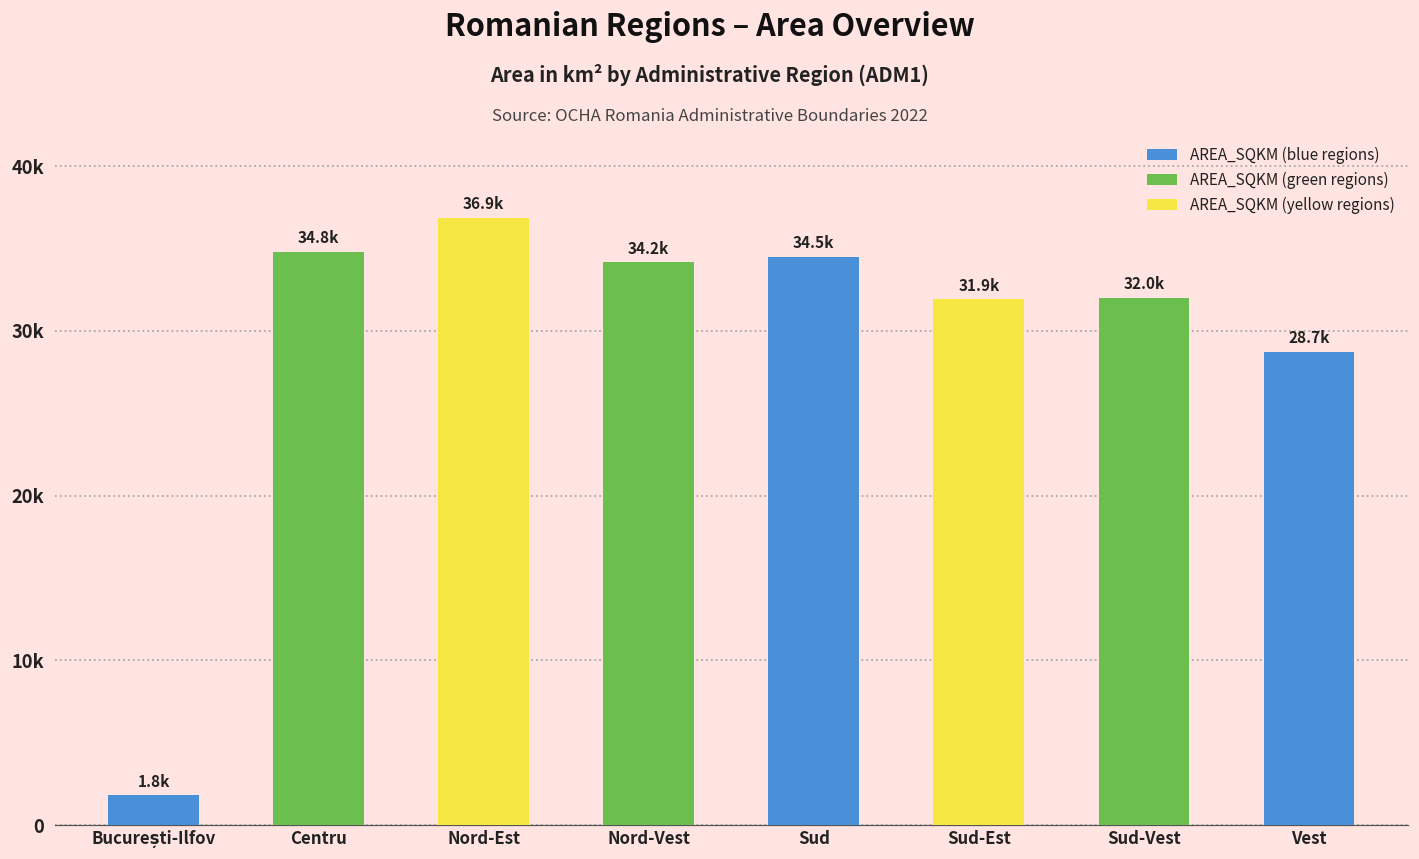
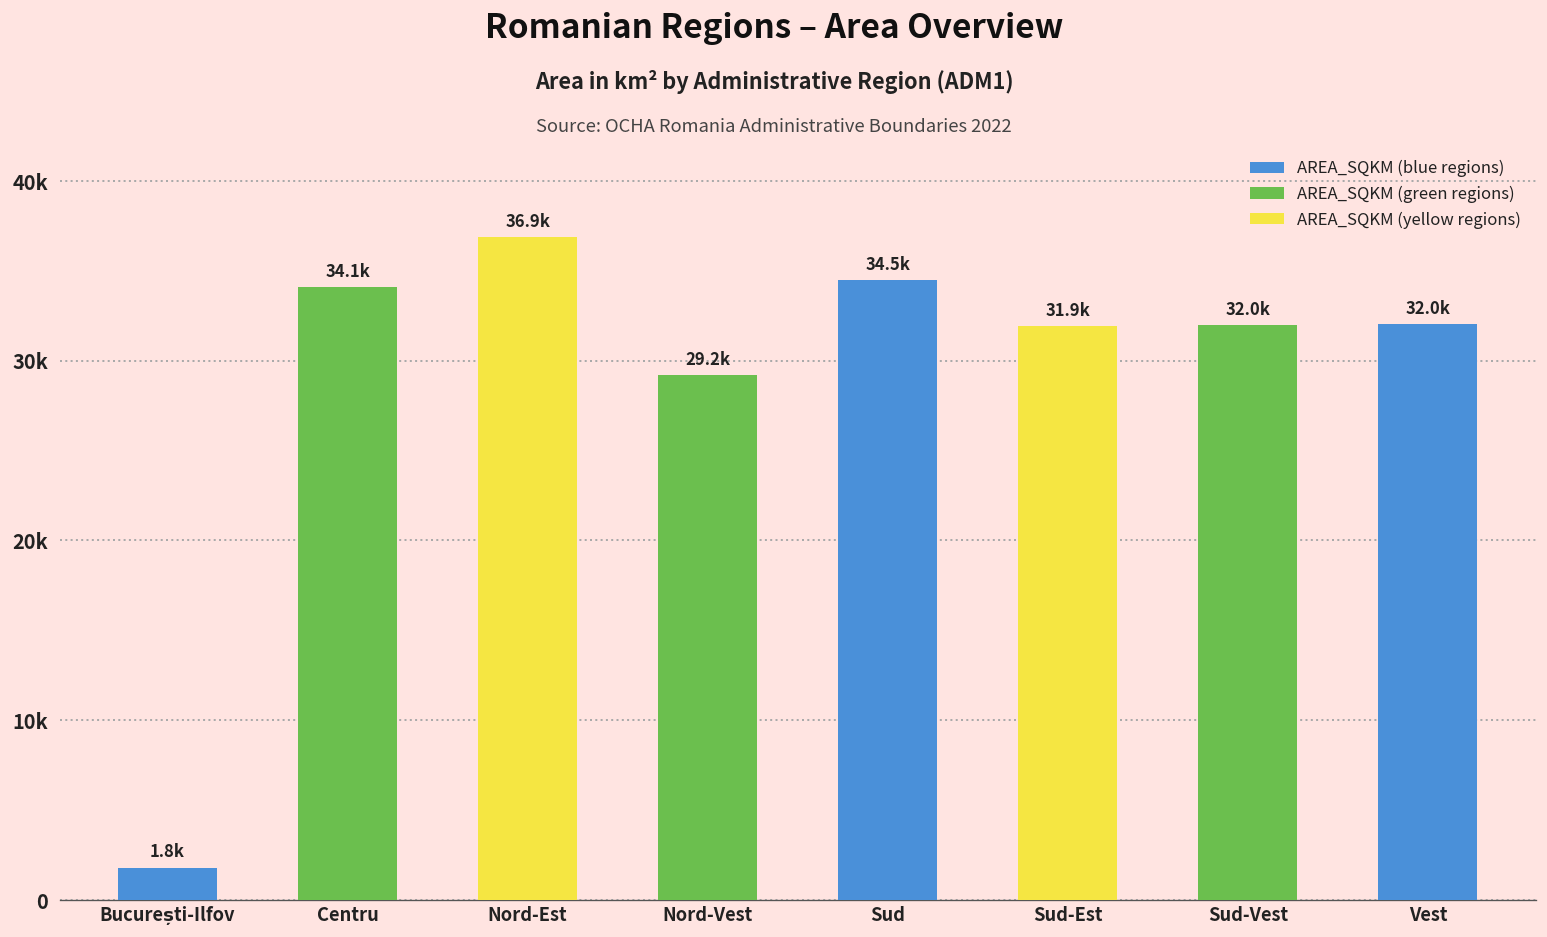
Centru: 34.8k -> 34.1k
Nord-Vest: 34.2k -> 29.2k
Vest: 28.7k -> 32.0k
